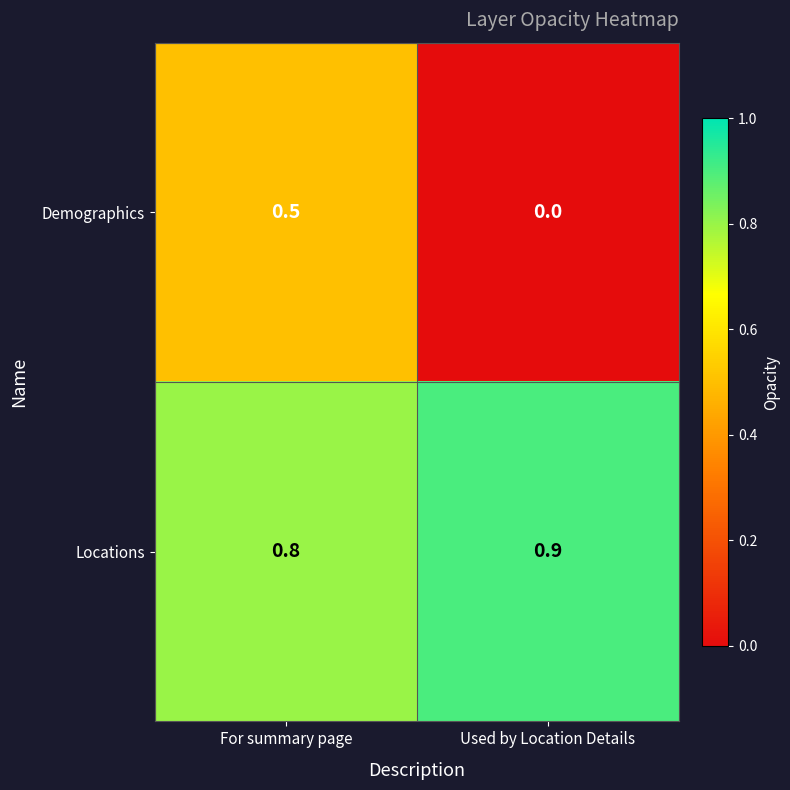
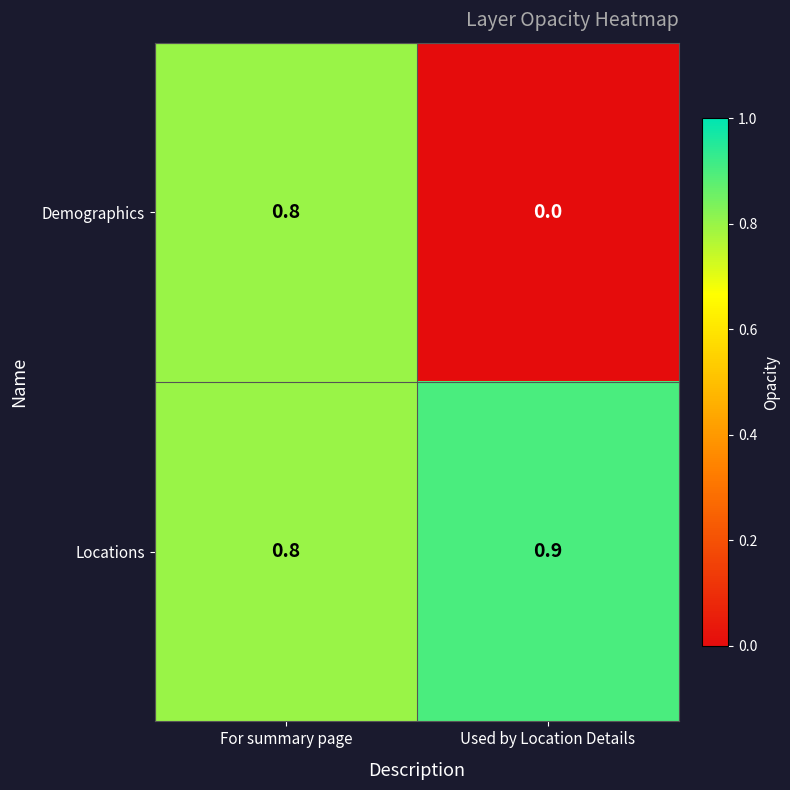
Demographics, For summary page: 0.5 -> 0.8
